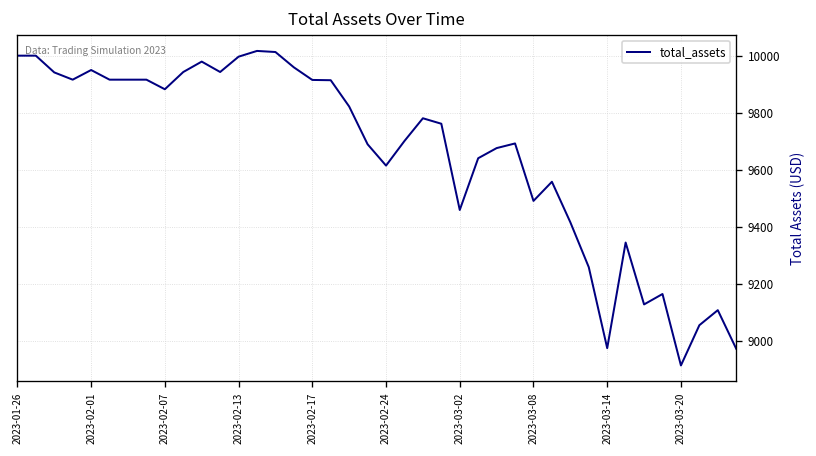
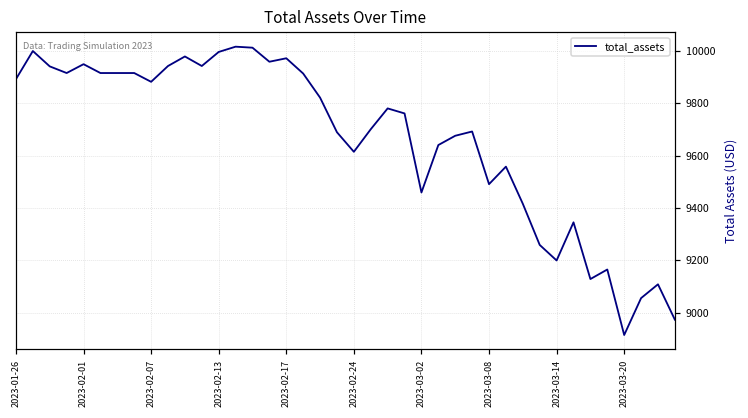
2023-01-26: 10000 -> 9890
2023-02-17: 9910 -> 9970
2023-03-14: 8980 -> 9200
